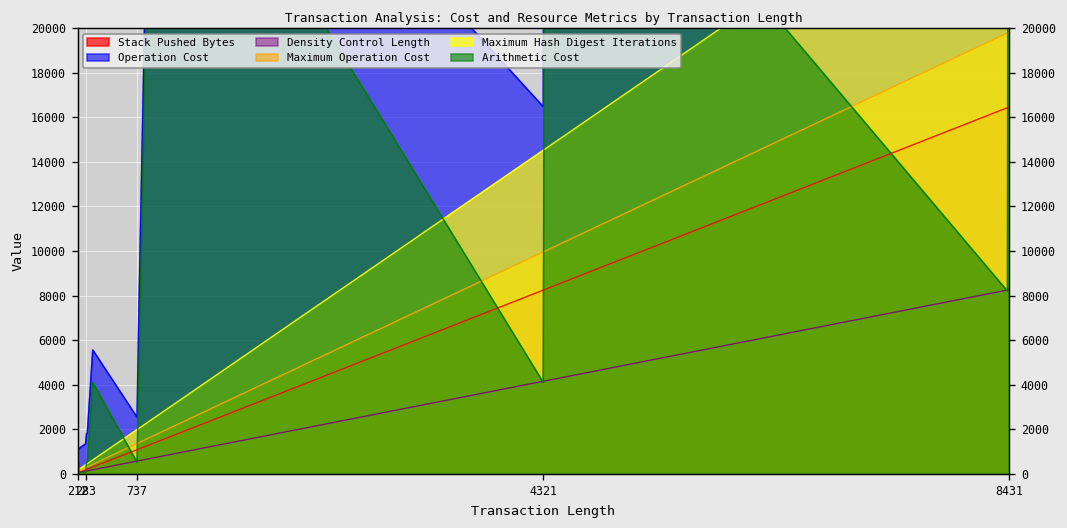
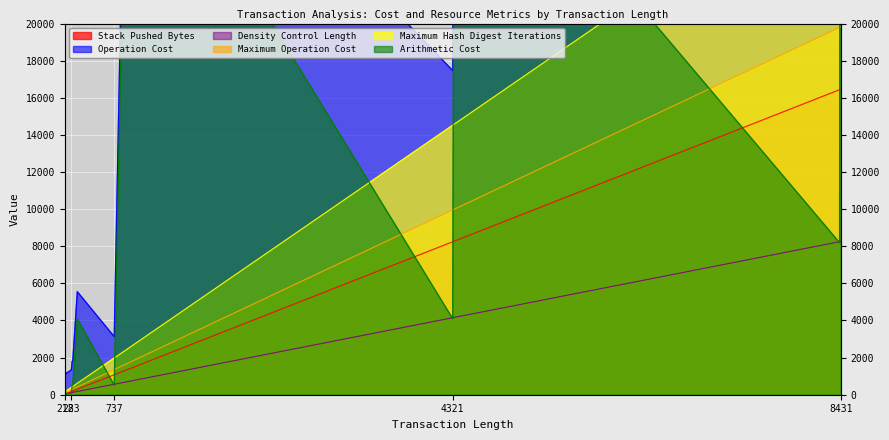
Operation Cost, 737: 2500 -> 3100
Operation Cost, 4321: 16500 -> 17500
